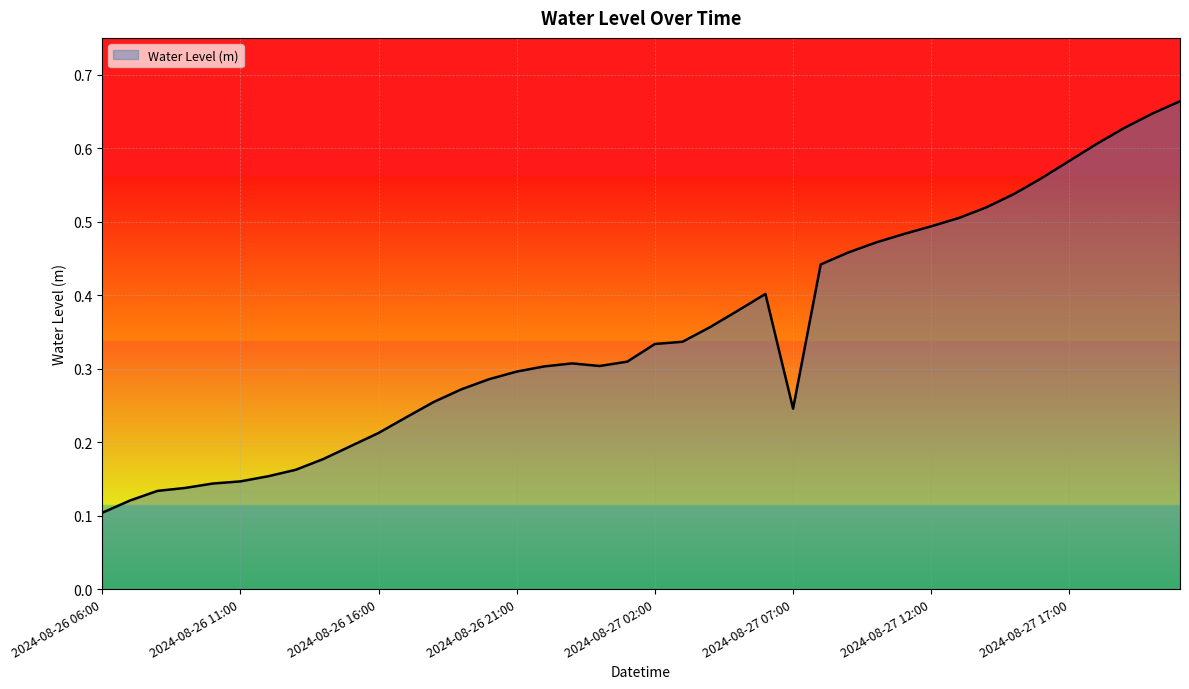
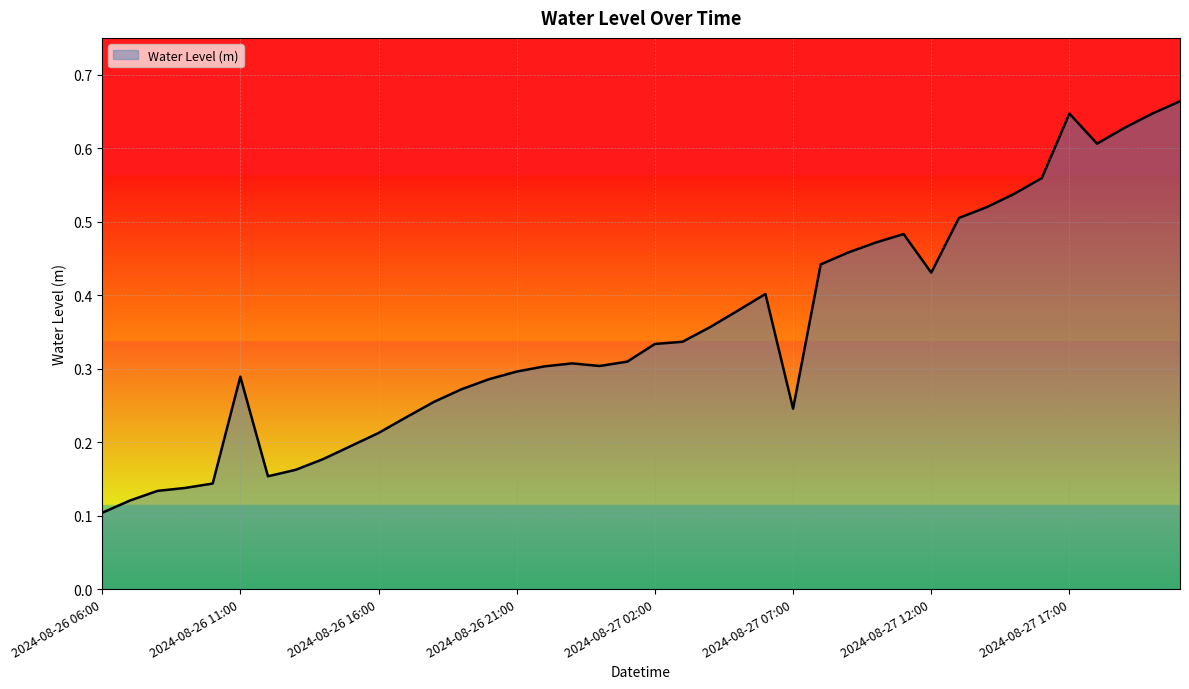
2024-08-26 11:00: 0.15 -> 0.29
2024-08-27 12:00: 0.49 -> 0.43
2024-08-27 17:00: 0.58 -> 0.65
